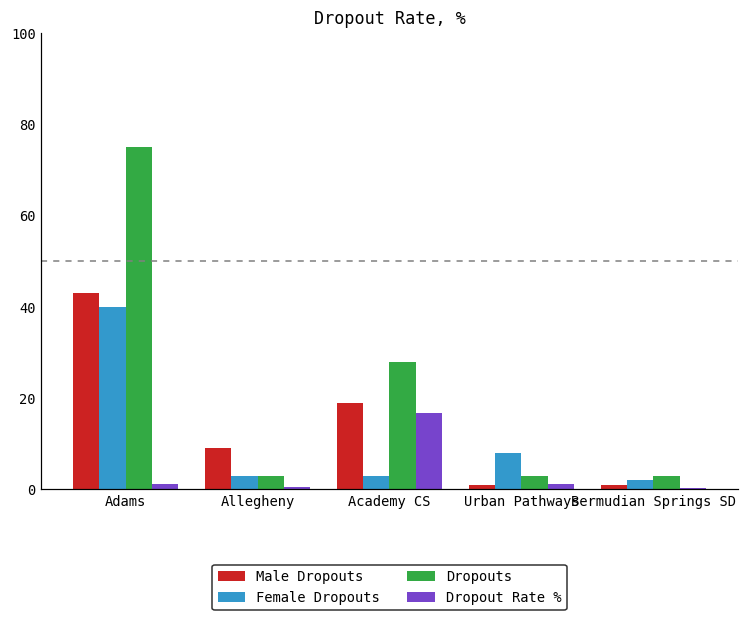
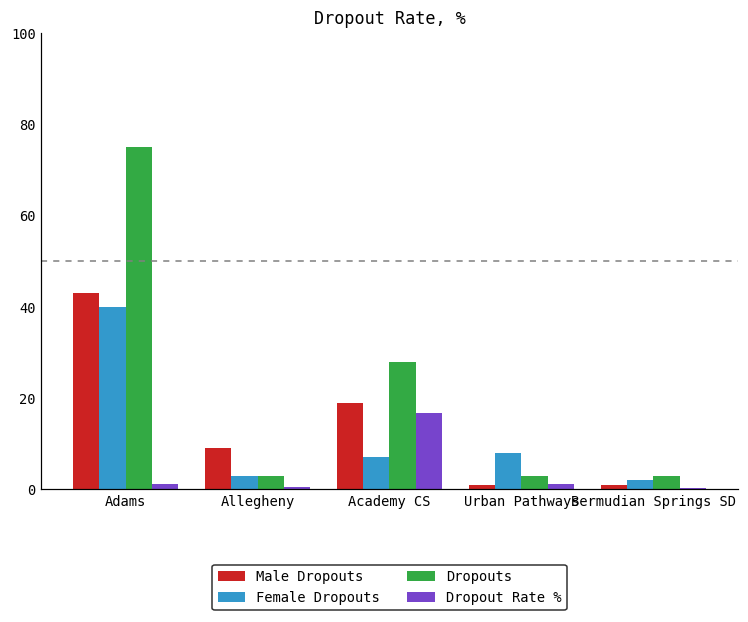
Female Dropouts, Academy CS: 3 -> 7
